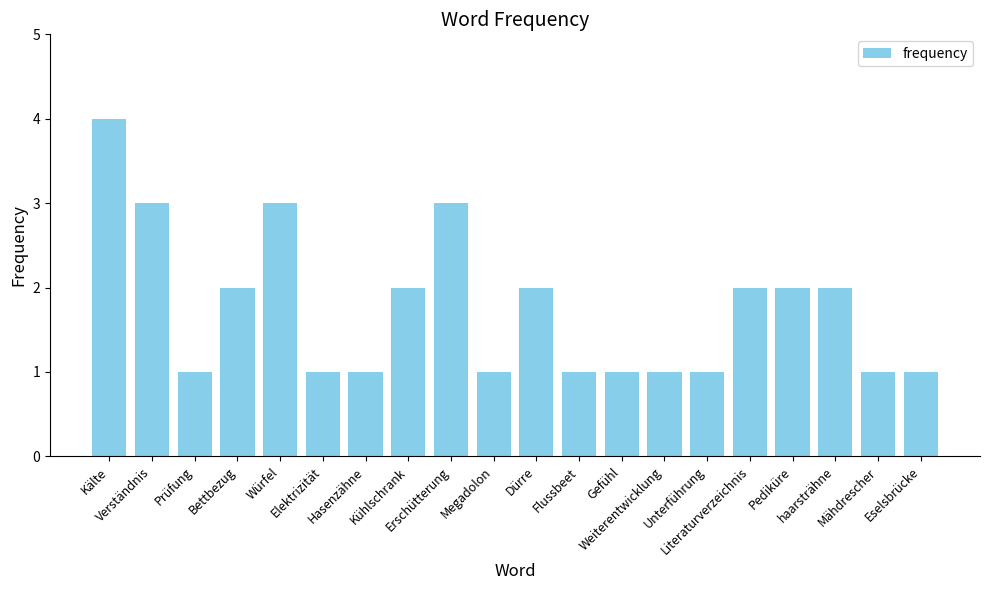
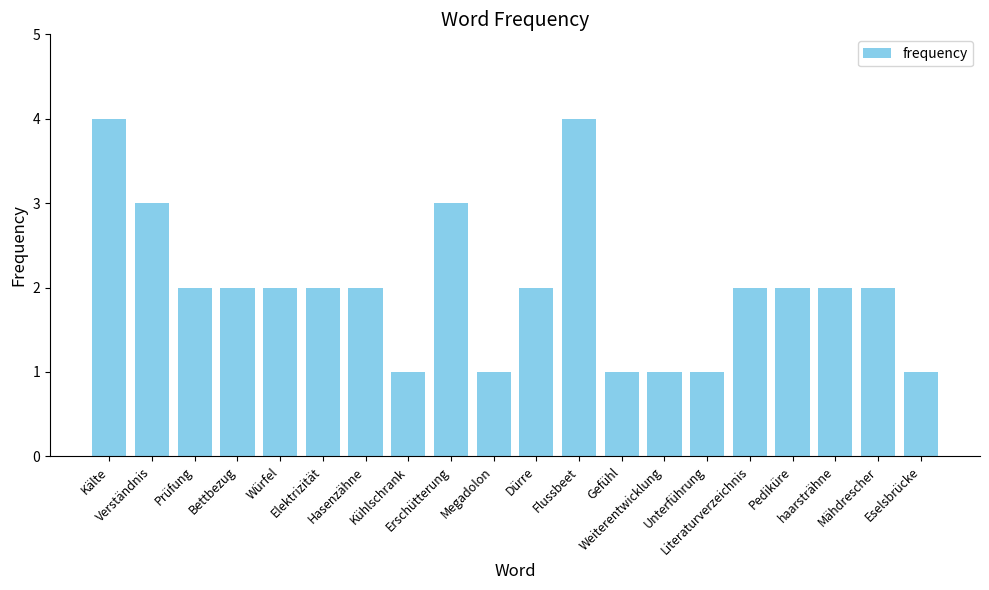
Prüfung: 1 -> 2
Würfel: 3 -> 2
Elektrizität: 1 -> 2
Hasenzähne: 1 -> 2
Kühlschrank: 2 -> 1
Flussbeet: 1 -> 4
Mähdrescher: 1 -> 2
